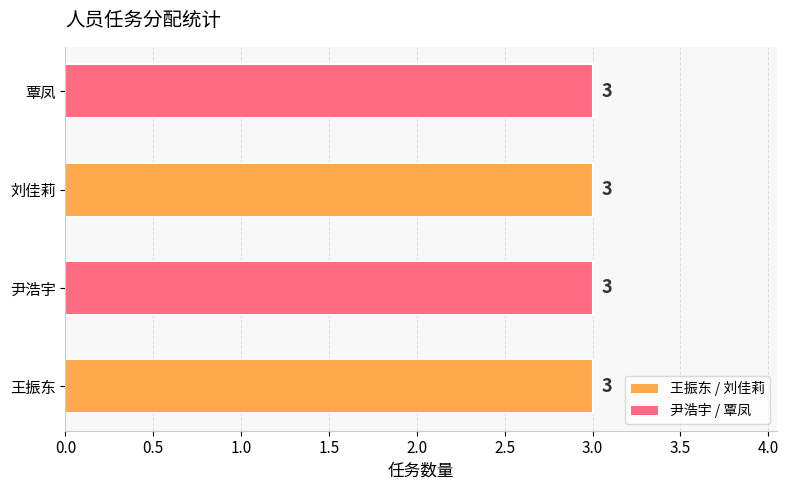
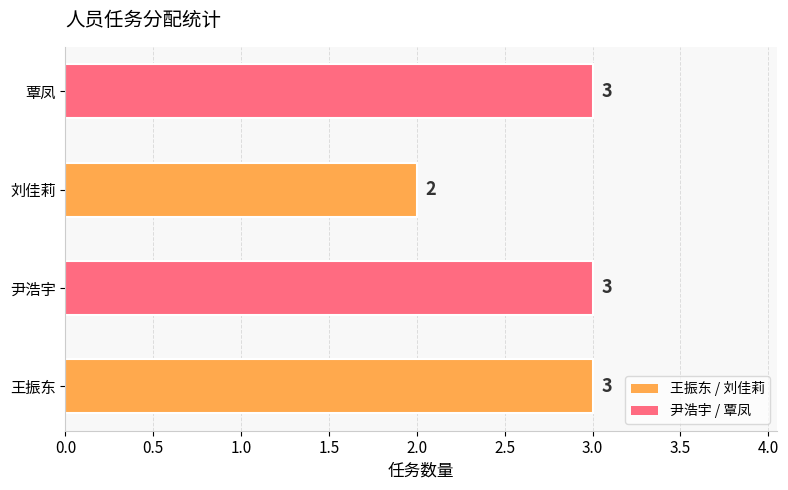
刘佳莉: 3 -> 2
